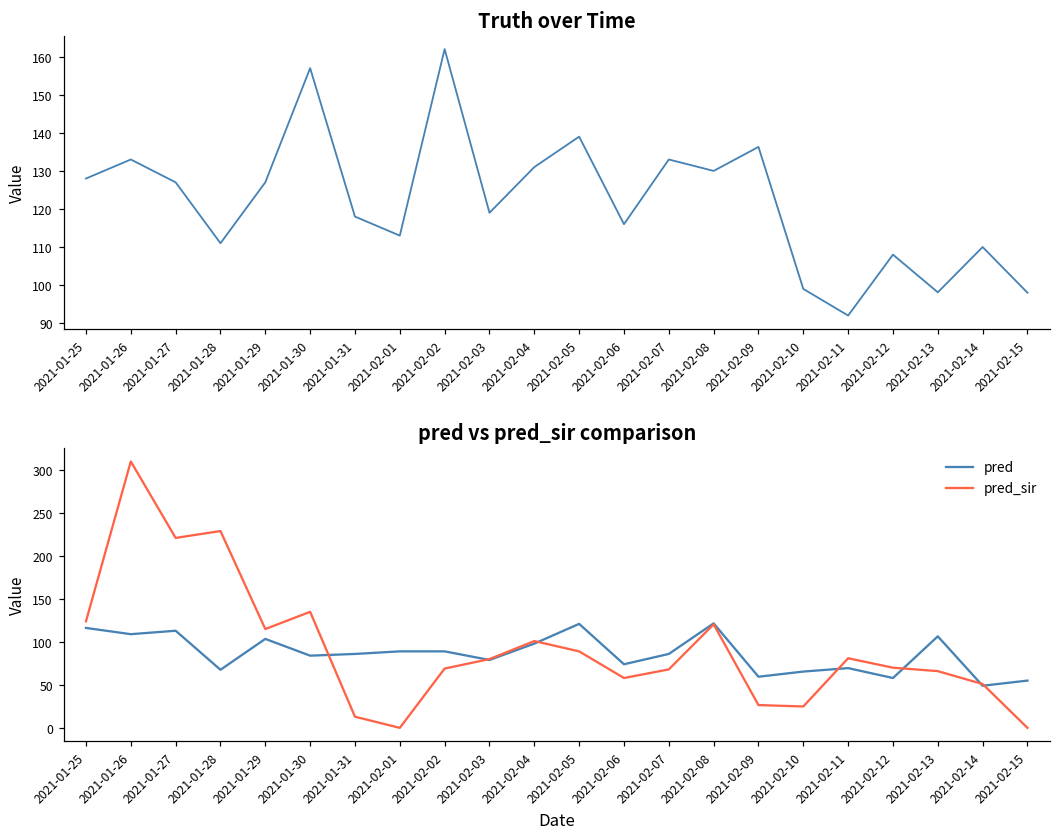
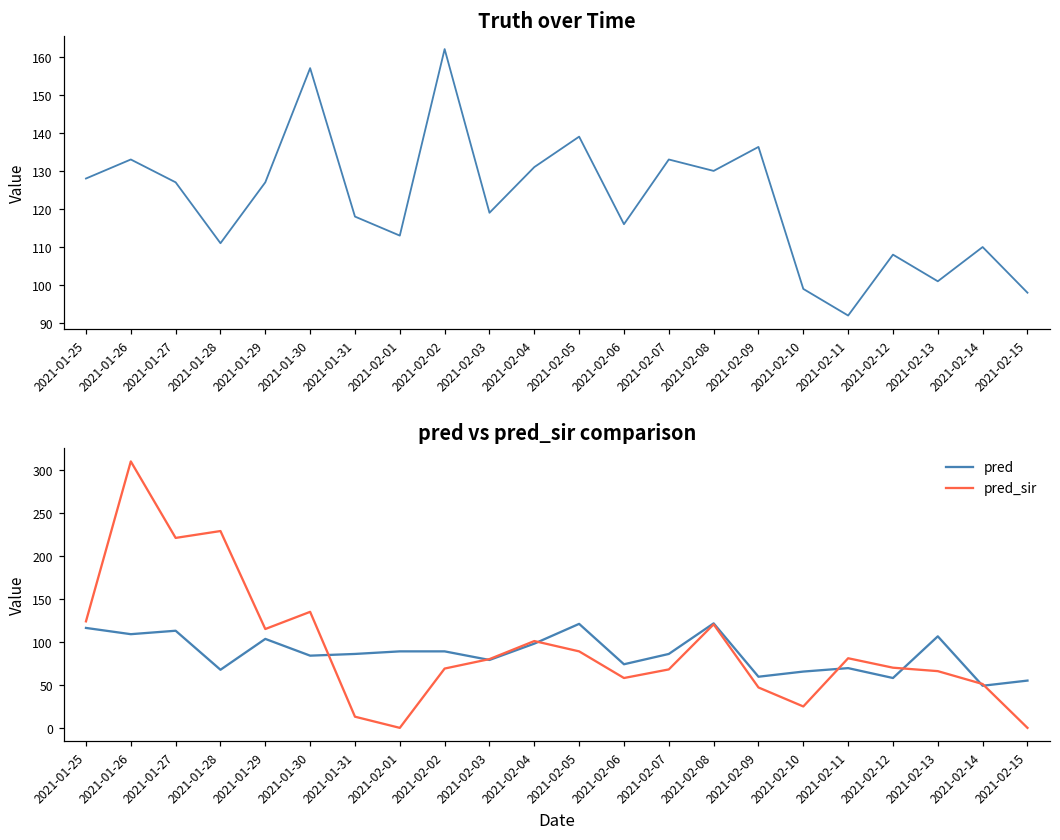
Truth over Time, 2021-02-13: 98 -> 101
pred vs pred_sir comparison, pred_sir, 2021-02-09: 30 -> 50
